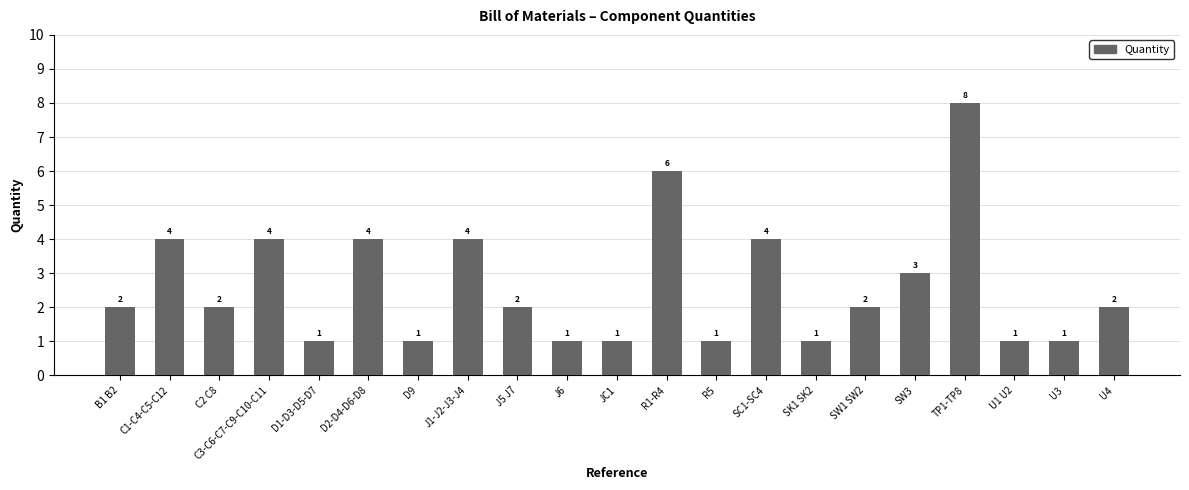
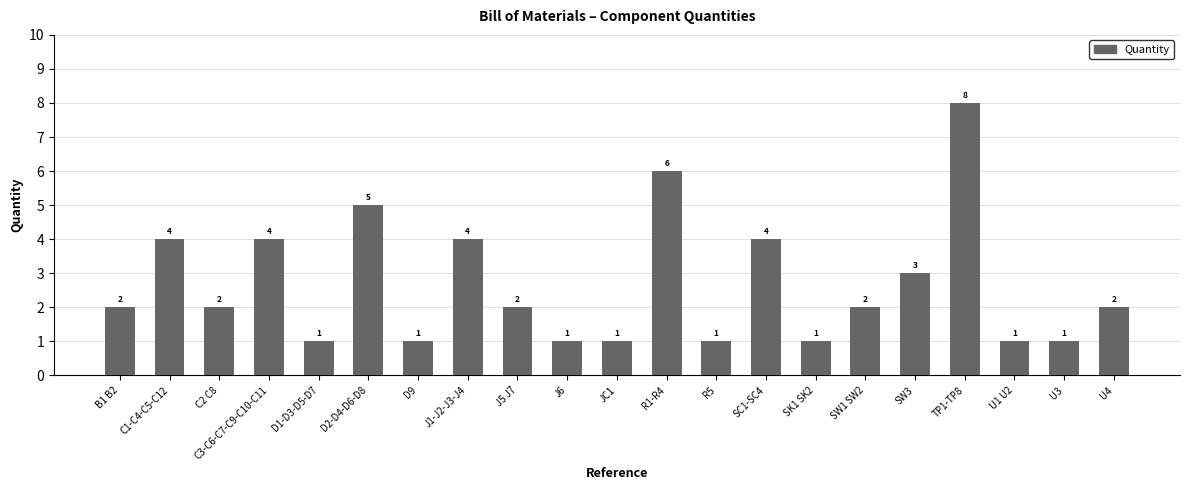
D2-D4-D6-D8: 4 -> 5
